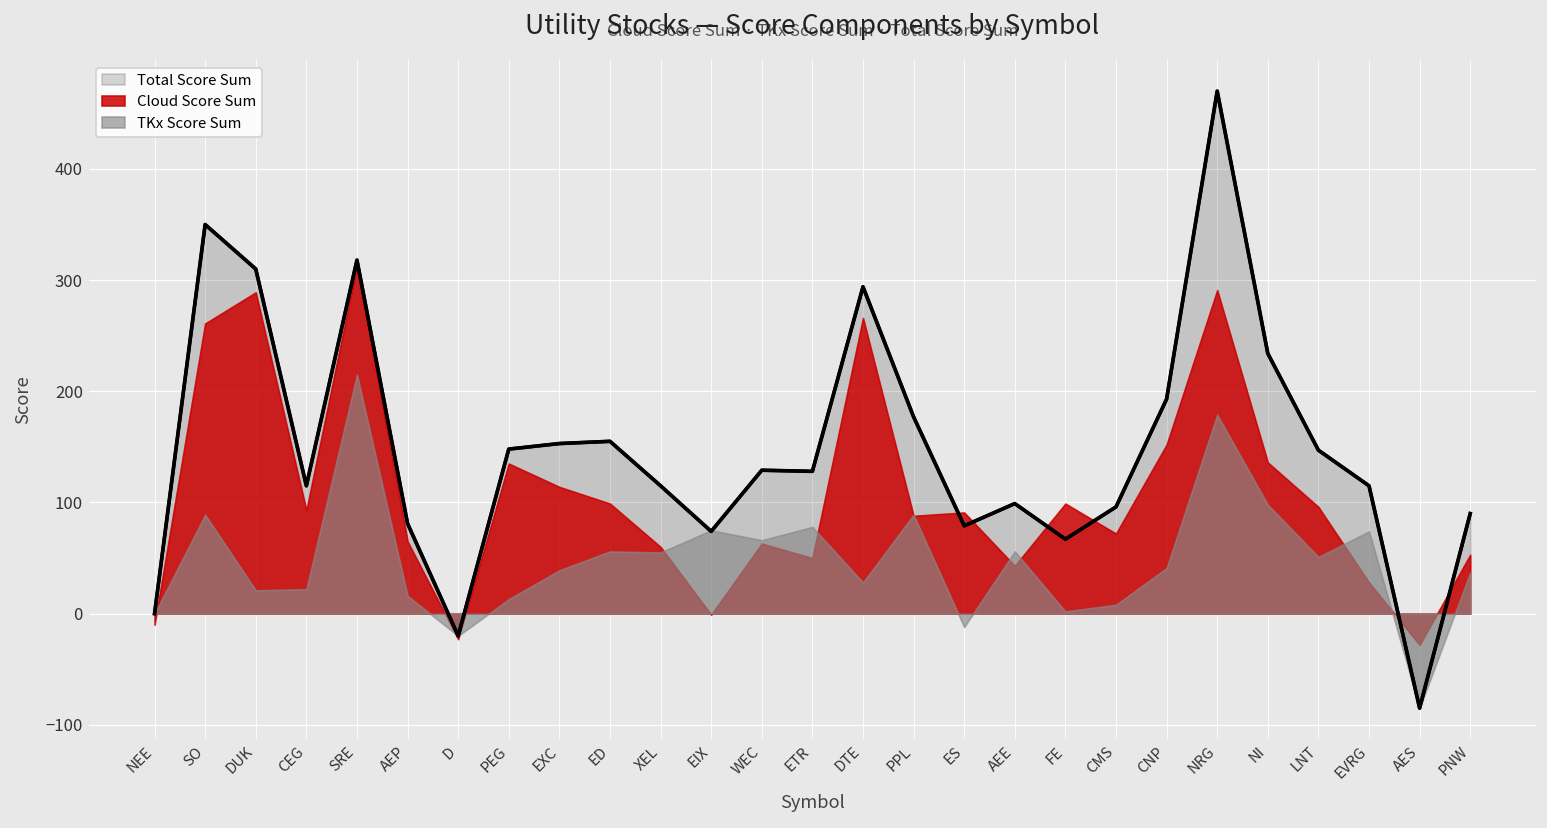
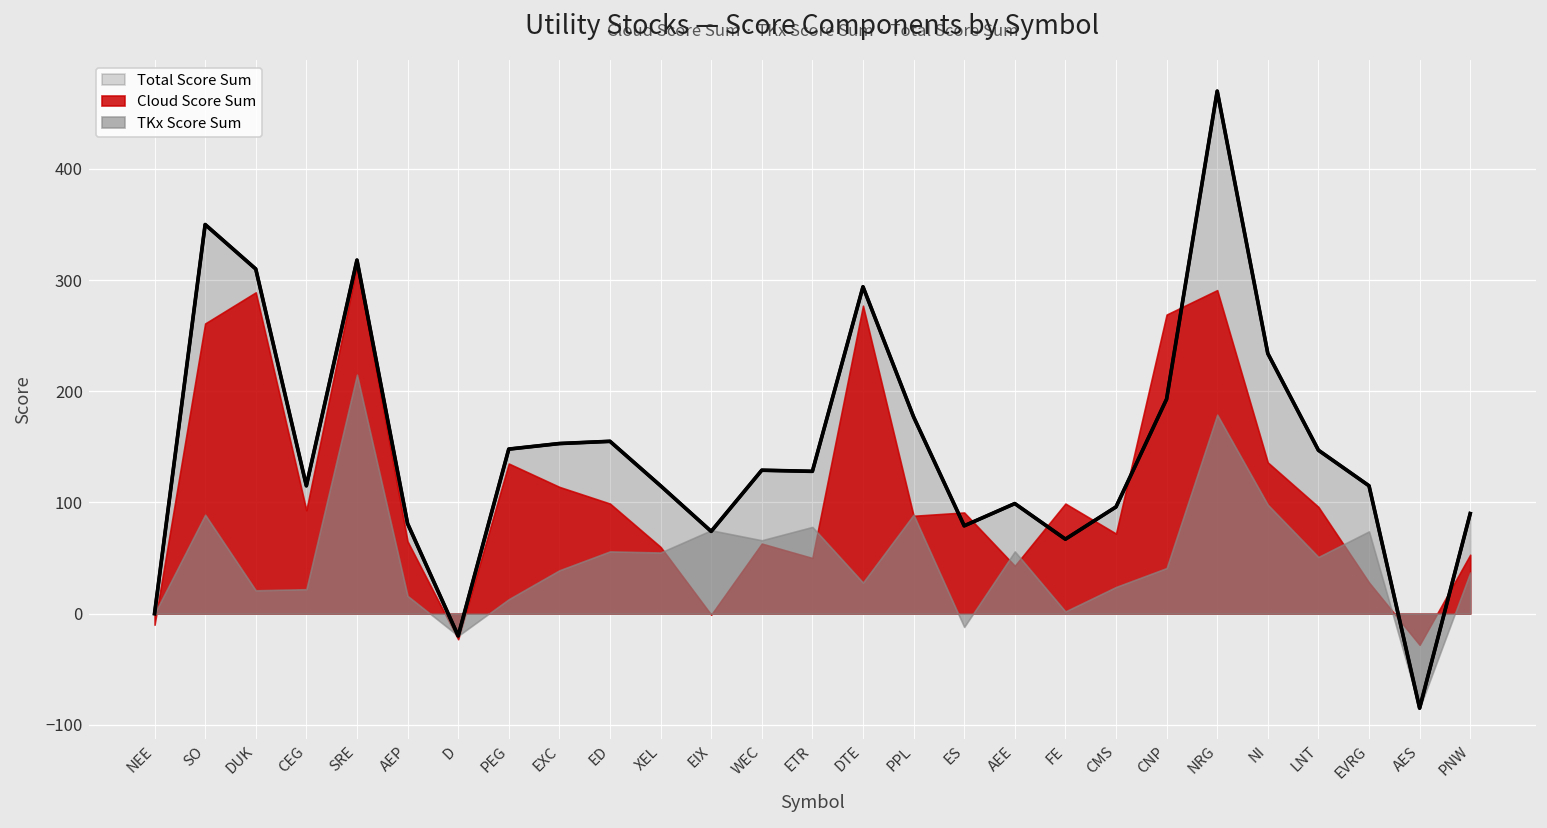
Cloud Score Sum, DTE: 270 -> 280
TKx Score Sum, CMS: 10 -> 20
Cloud Score Sum, CNP: 150 -> 270
